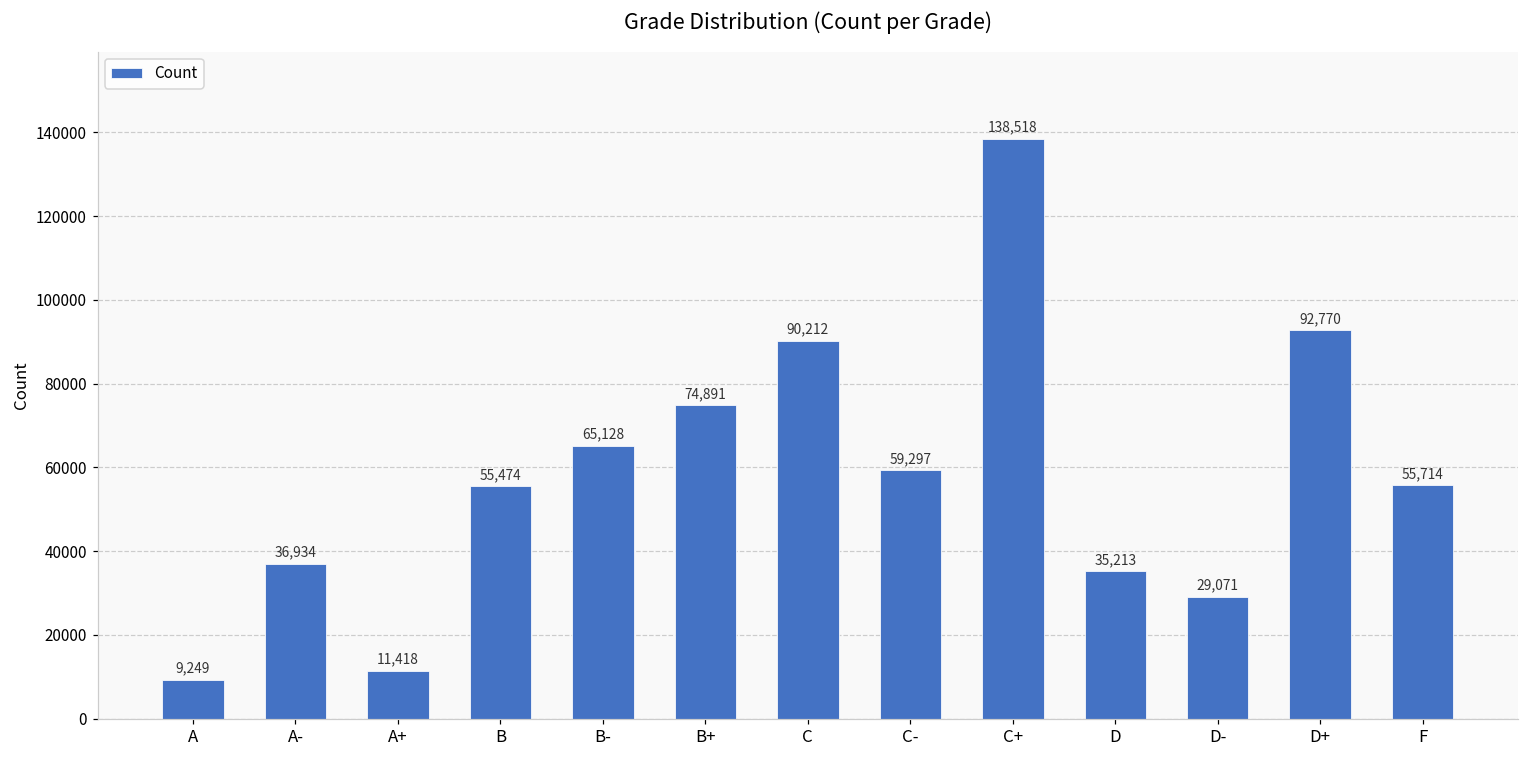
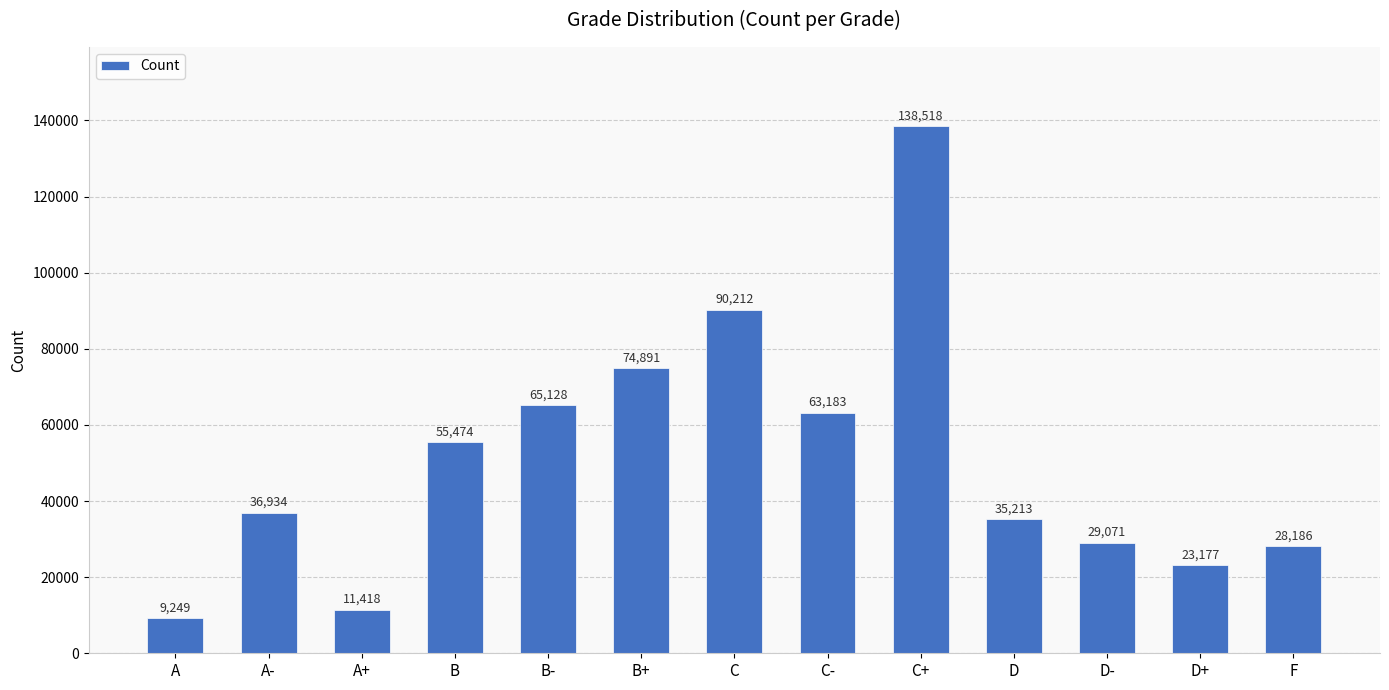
C-: 59,297 -> 63,183
D+: 92,770 -> 23,177
F: 55,714 -> 28,186
